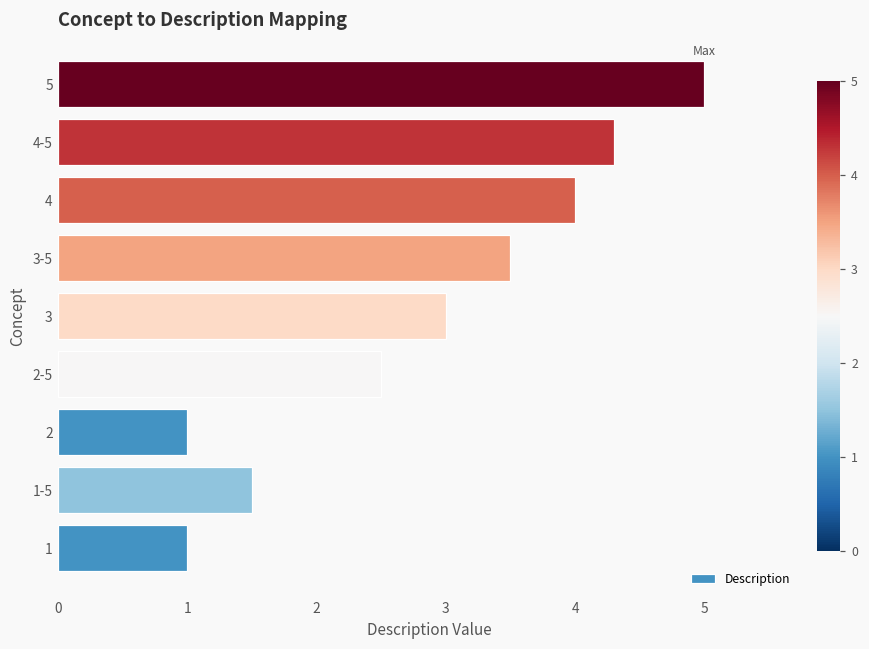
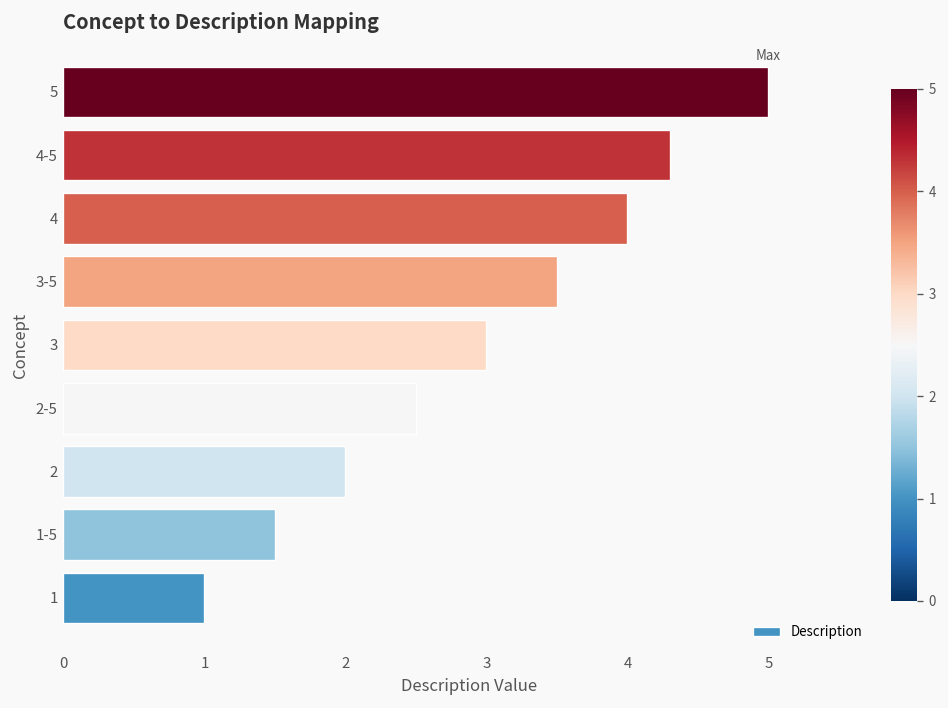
2: 1 -> 2
